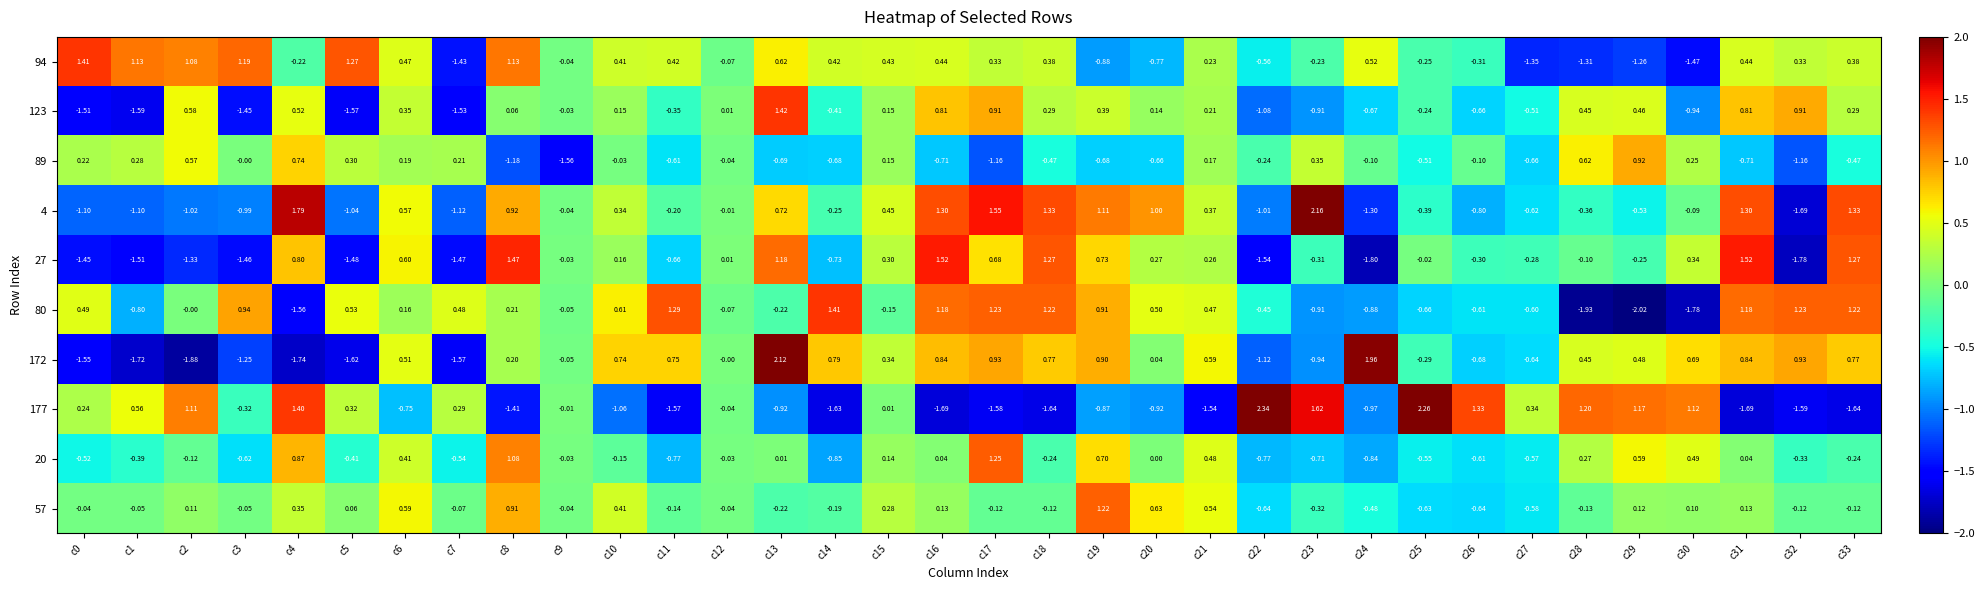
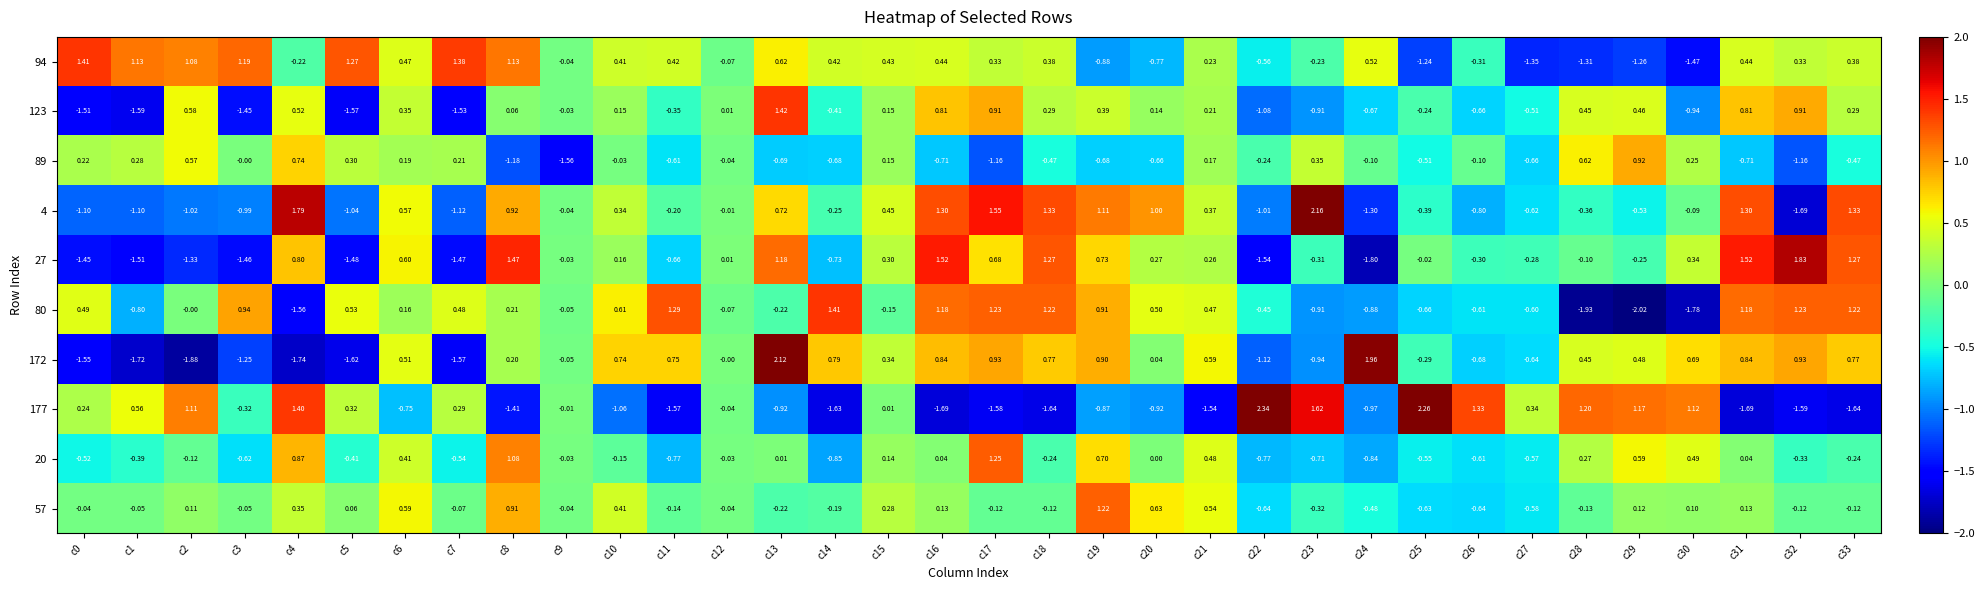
94, c7: -1.43 -> 1.38
94, c25: -0.25 -> -1.24
27, c32: -1.78 -> 1.83
